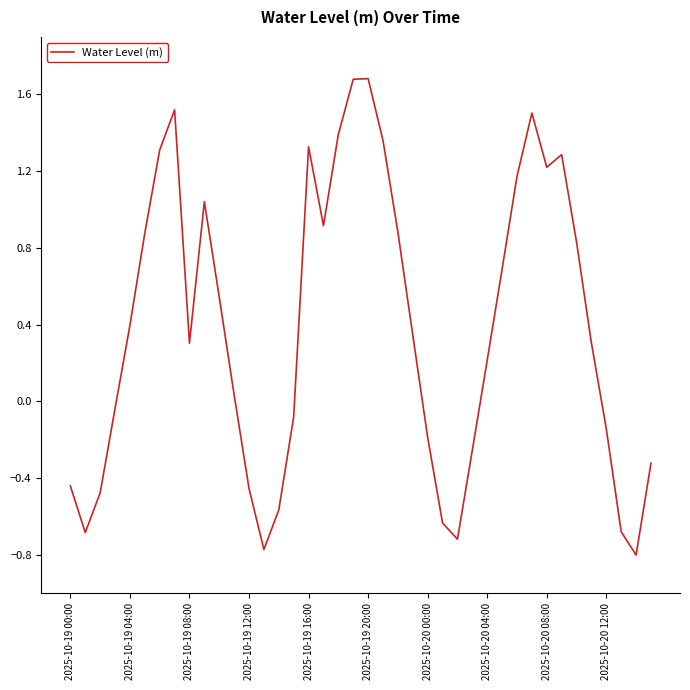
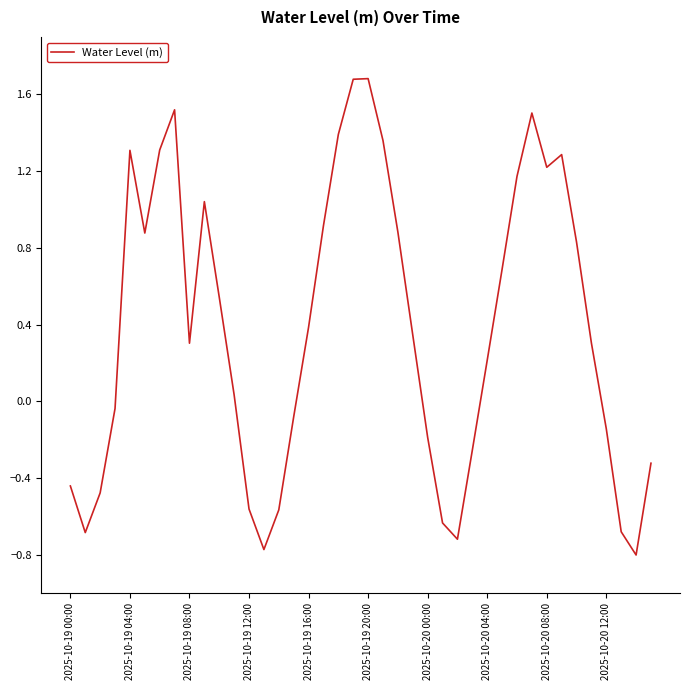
2025-10-19 04:00: 0.40 -> 1.31
2025-10-19 12:00: -0.45 -> -0.56
2025-10-19 16:00: 1.33 -> 0.39
